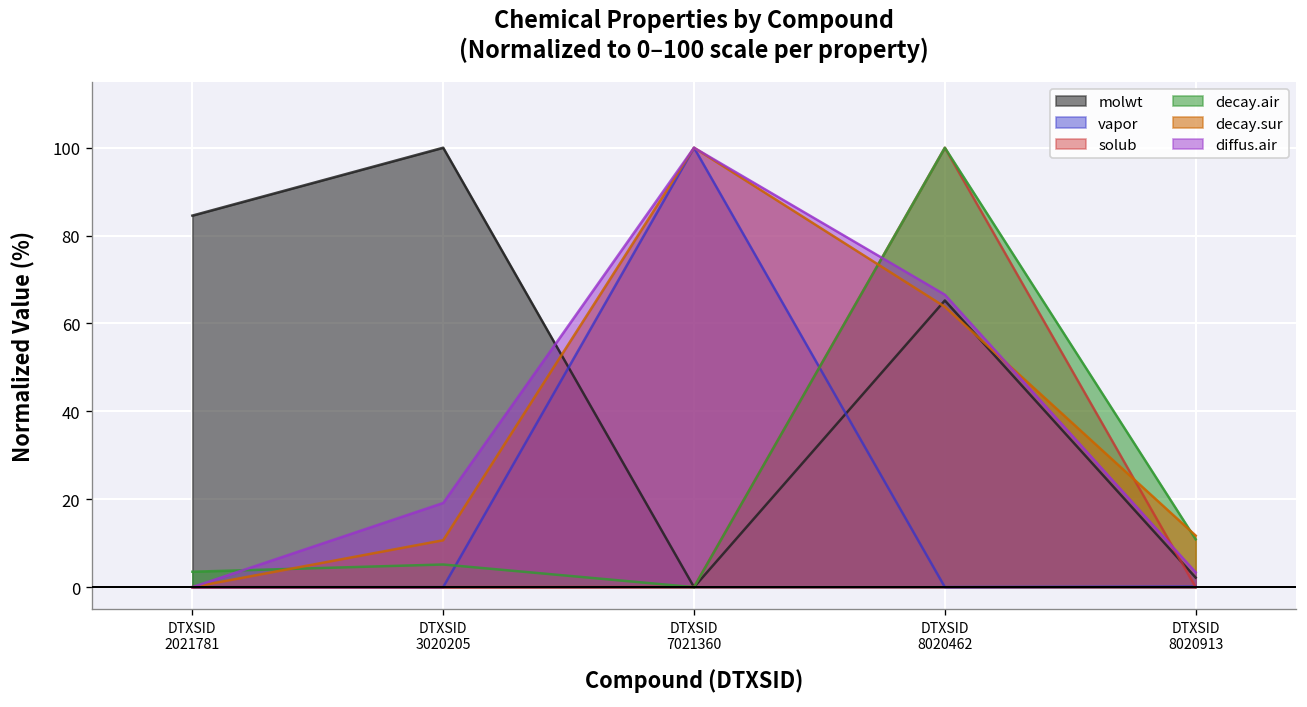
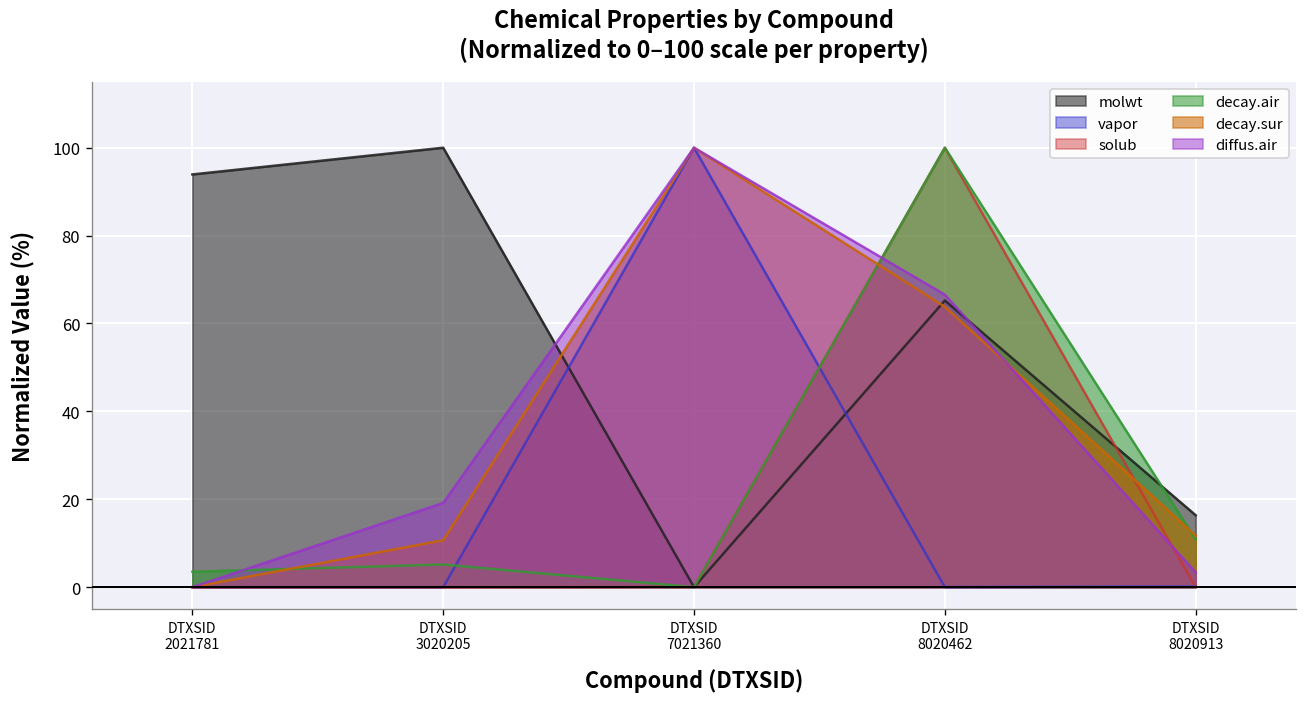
molwt, DTXSID 2021781: 85 -> 94
molwt, DTXSID 8020913: 2 -> 16
